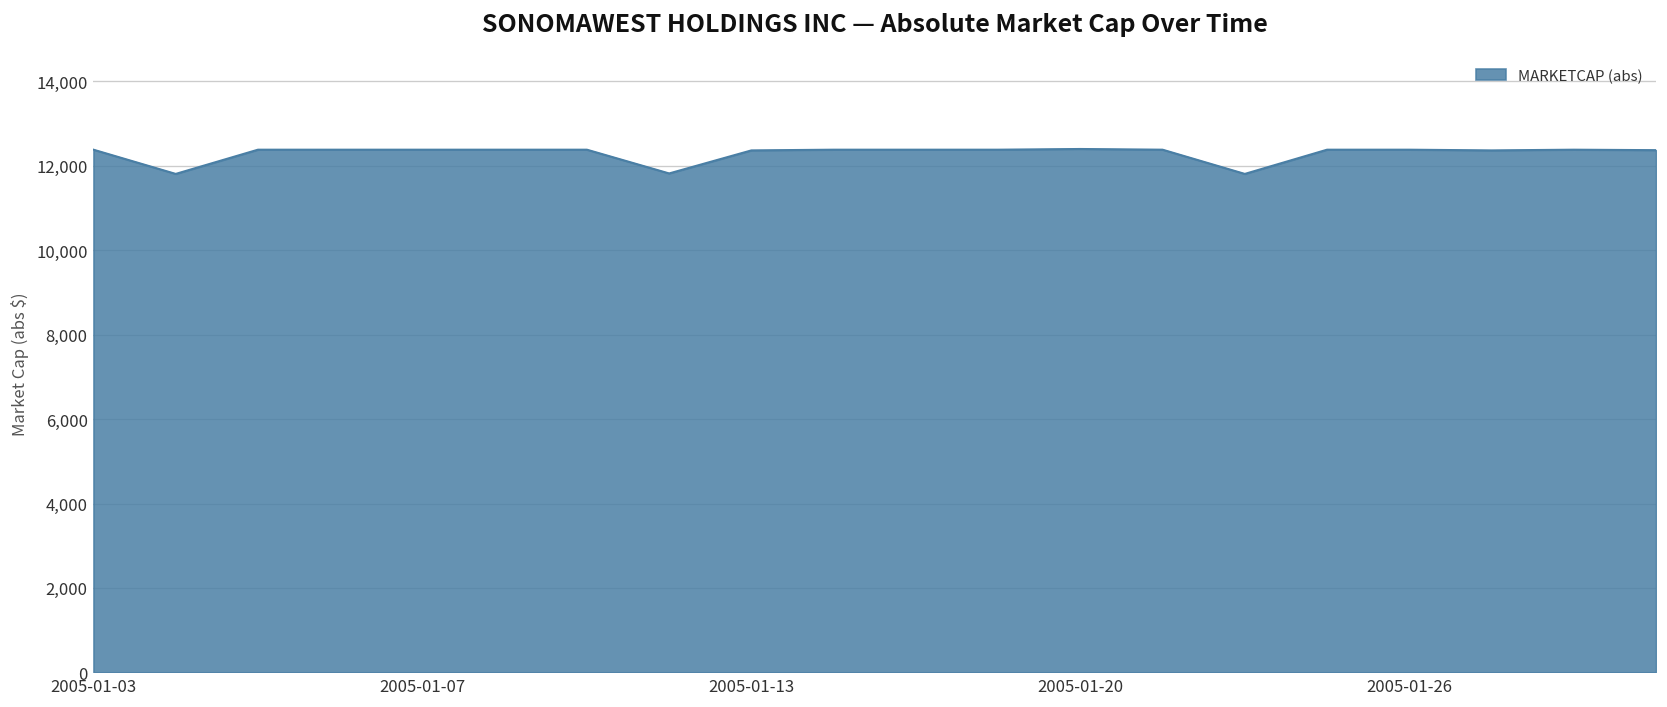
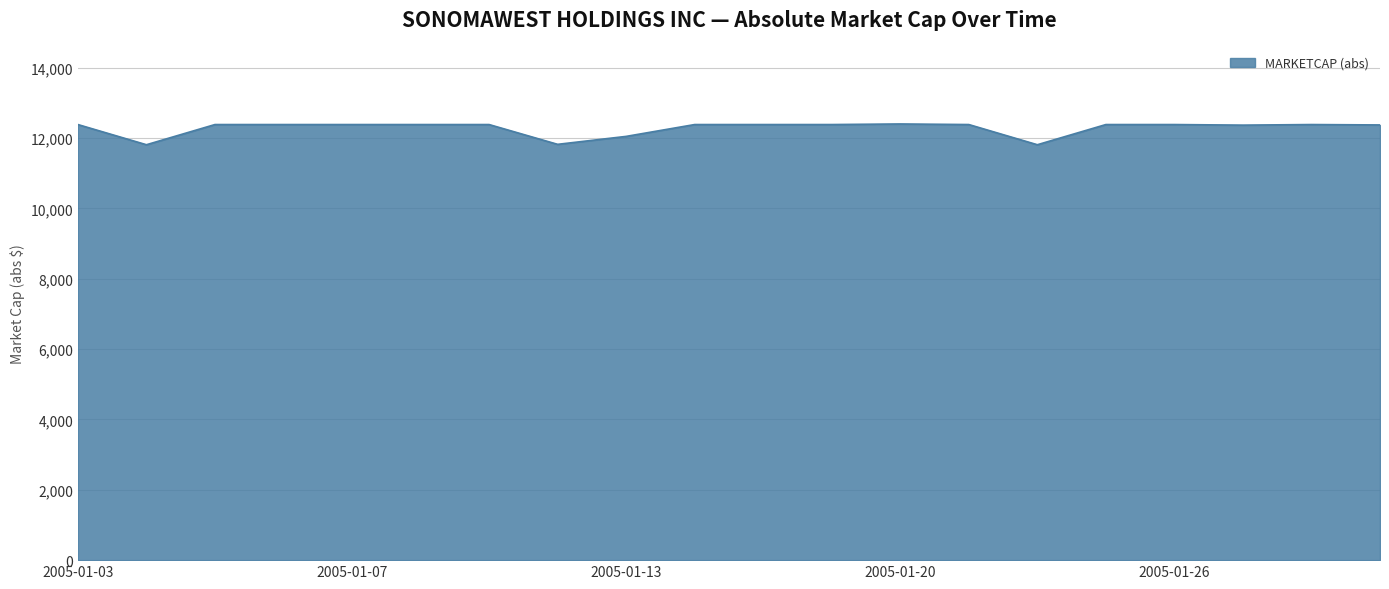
2005-01-13: 12,400 -> 12,000
